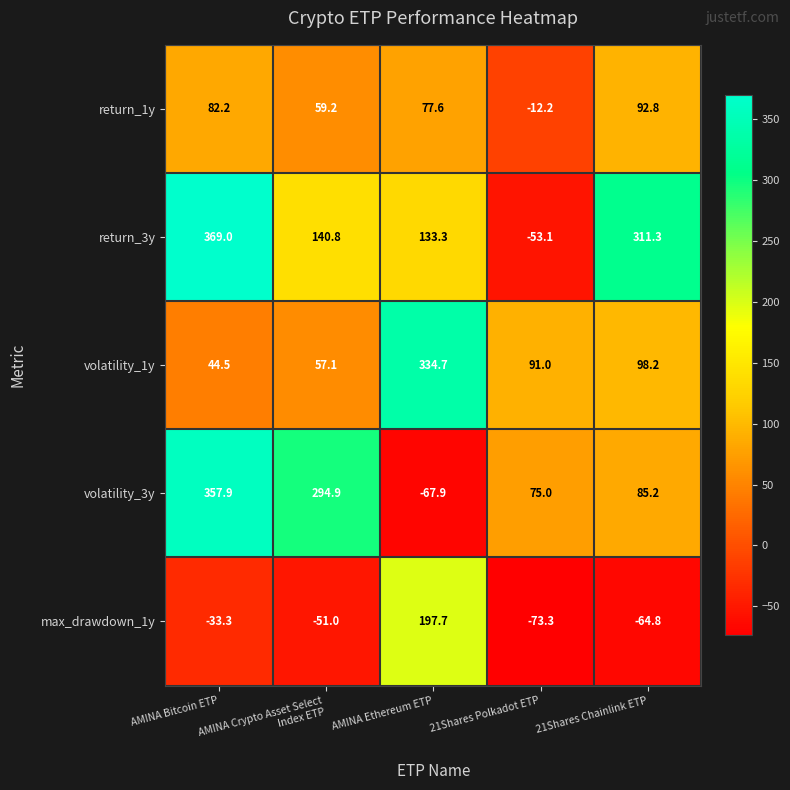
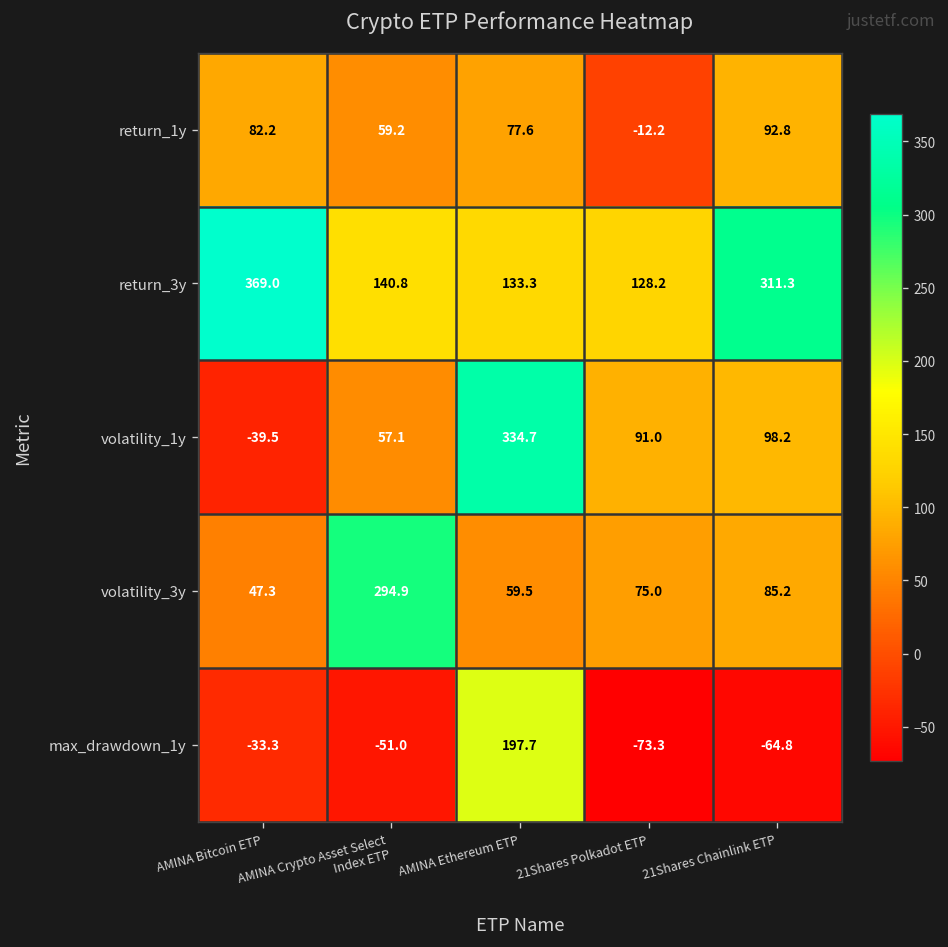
return_3y, 21Shares Polkadot ETP: -53.1 -> 128.2
volatility_1y, AMINA Bitcoin ETP: 44.5 -> -39.5
volatility_3y, AMINA Bitcoin ETP: 357.9 -> 47.3
volatility_3y, AMINA Ethereum ETP: -67.9 -> 59.5
